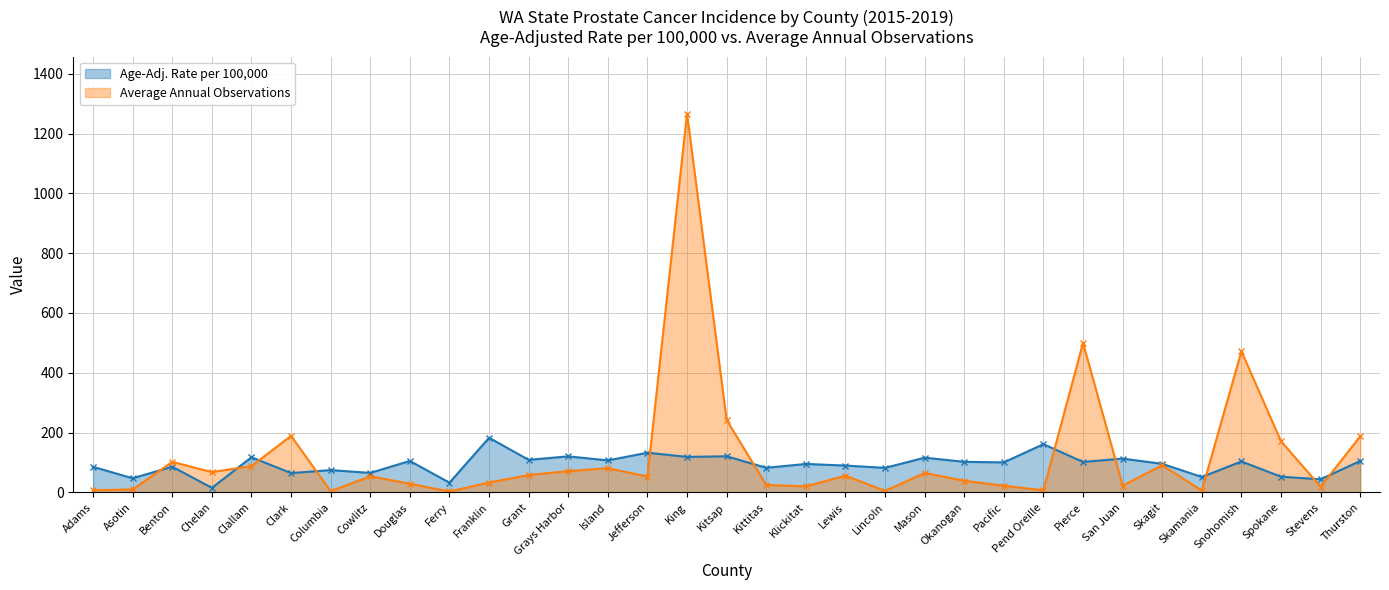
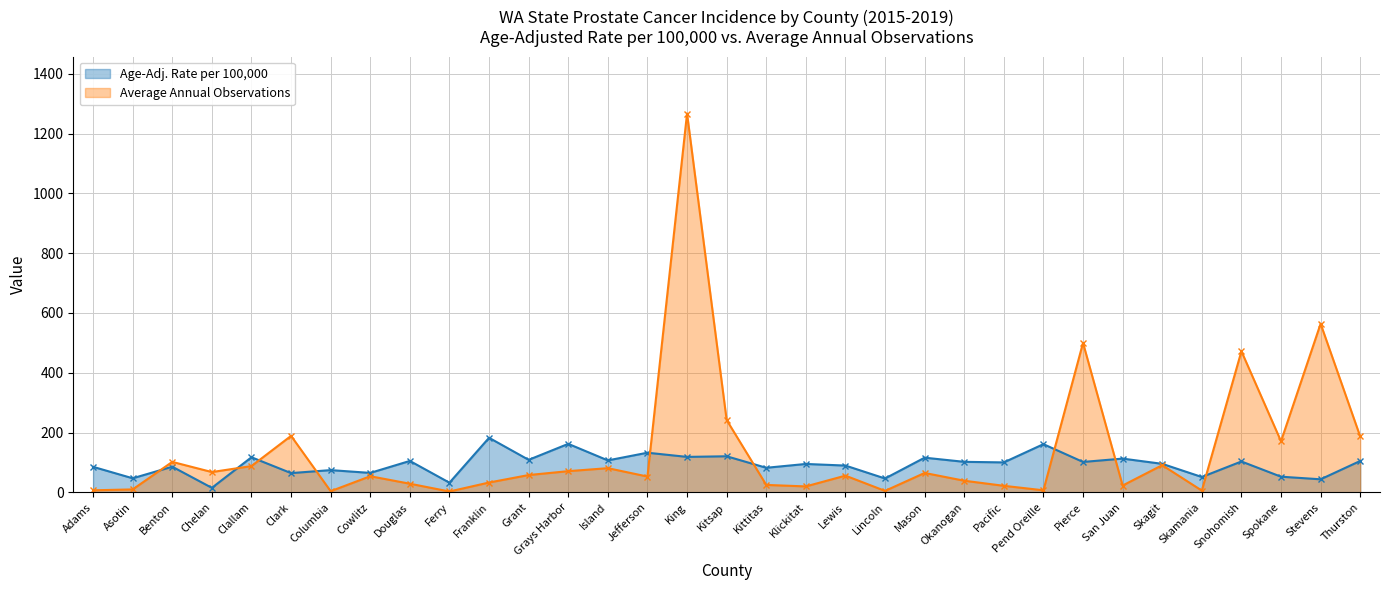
Age-Adj. Rate per 100,000, Grays Harbor: 120 -> 160
Age-Adj. Rate per 100,000, Lincoln: 80 -> 50
Average Annual Observations, Stevens: 20 -> 560
